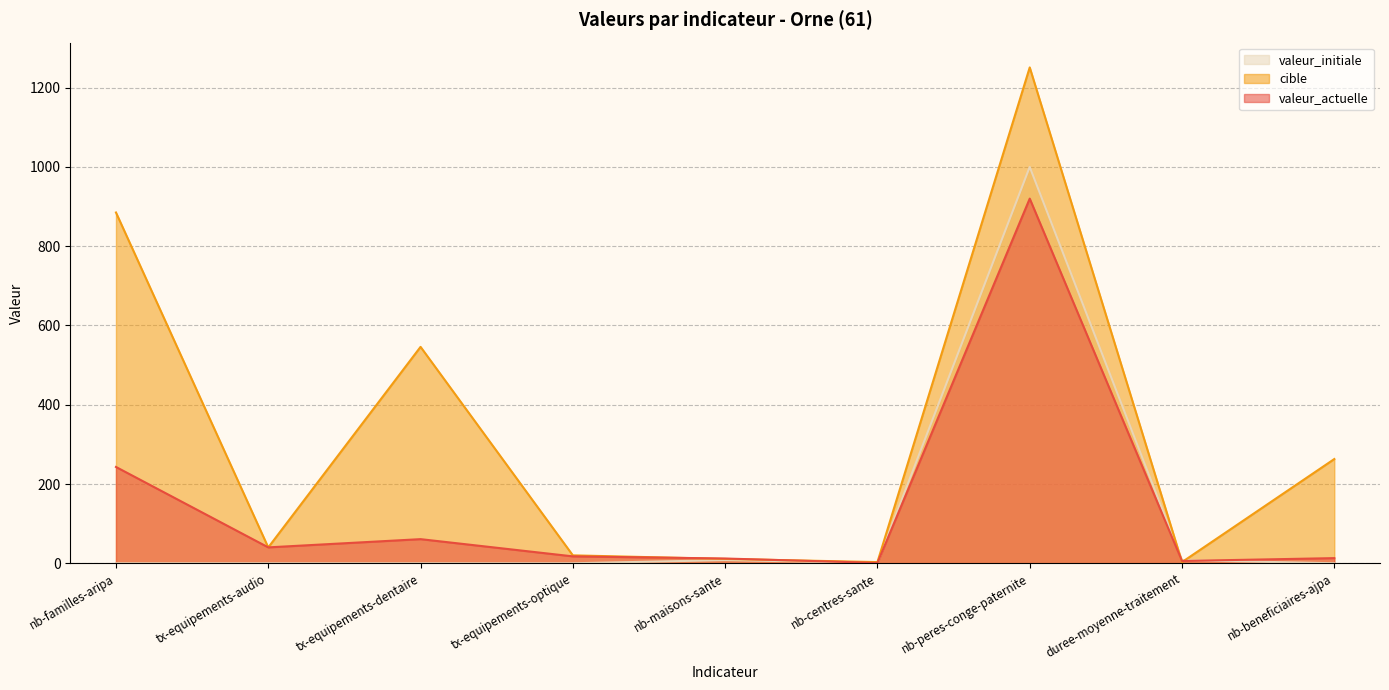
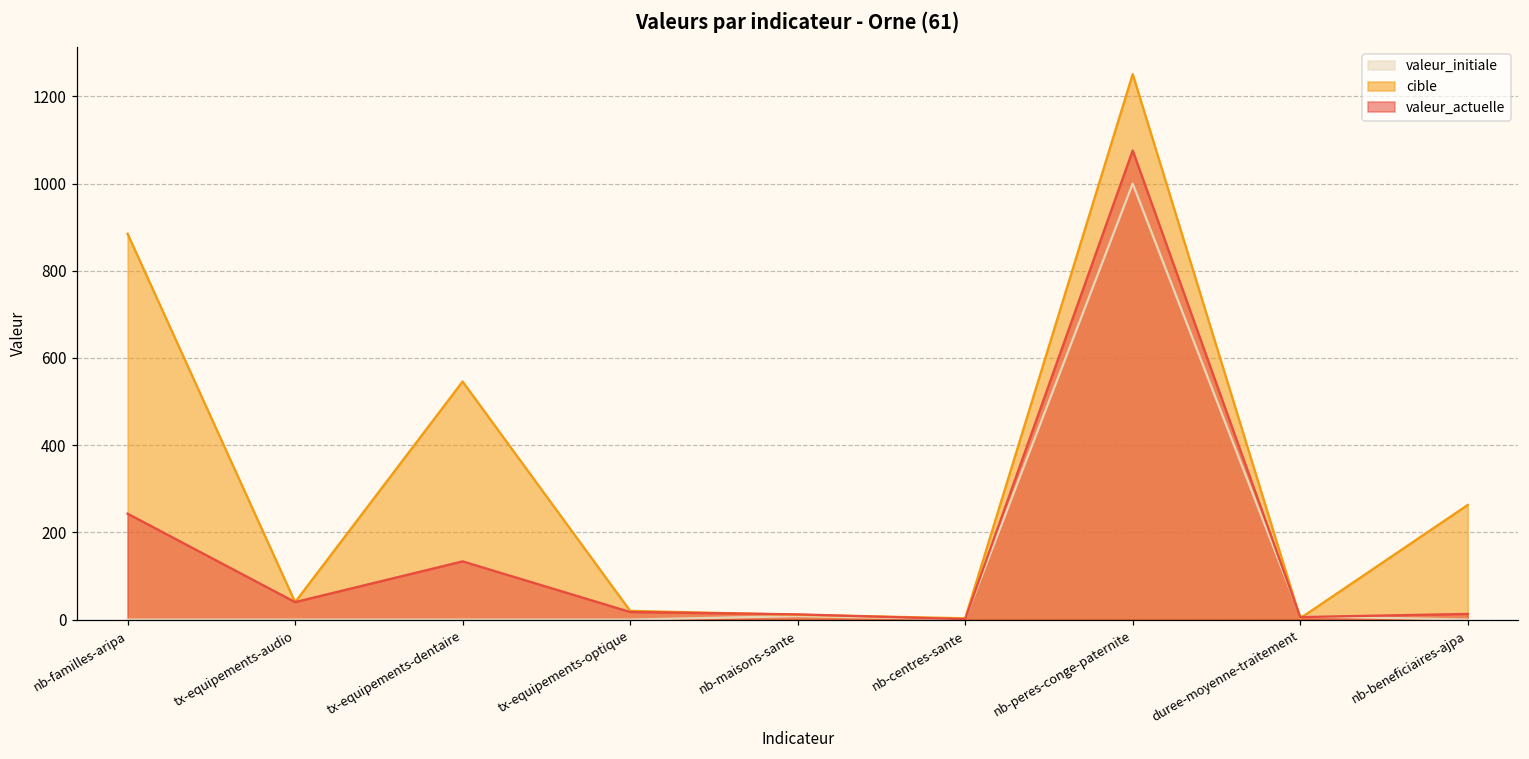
valeur_actuelle, tx-equipements-dentaire: 60 -> 130
valeur_actuelle, nb-peres-conge-paternite: 920 -> 1080
